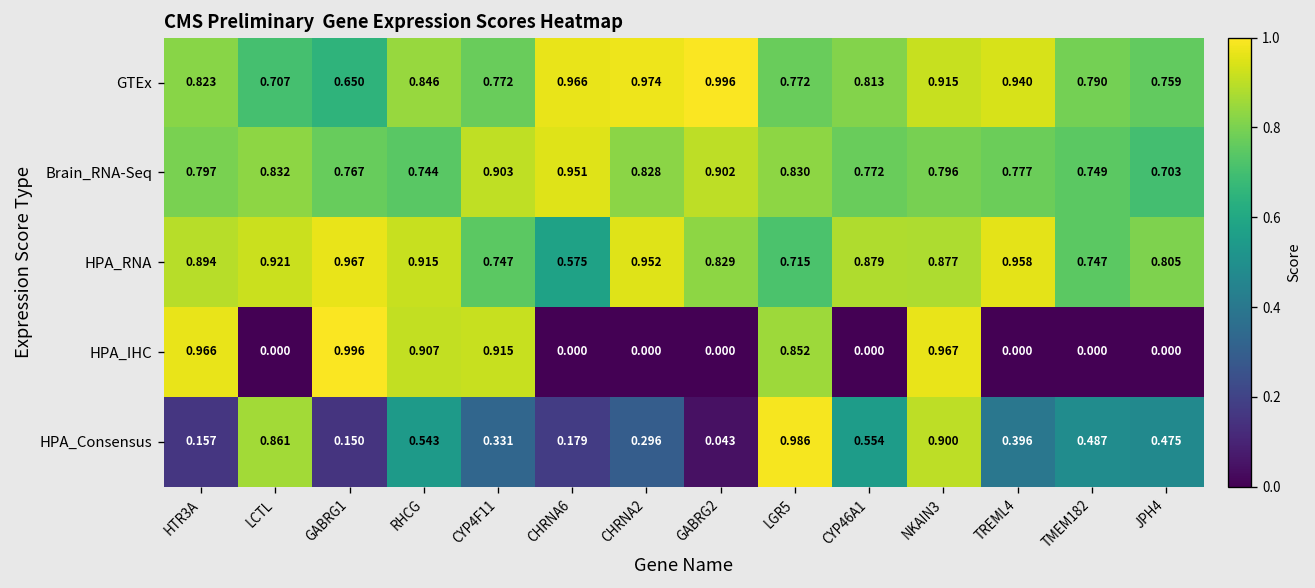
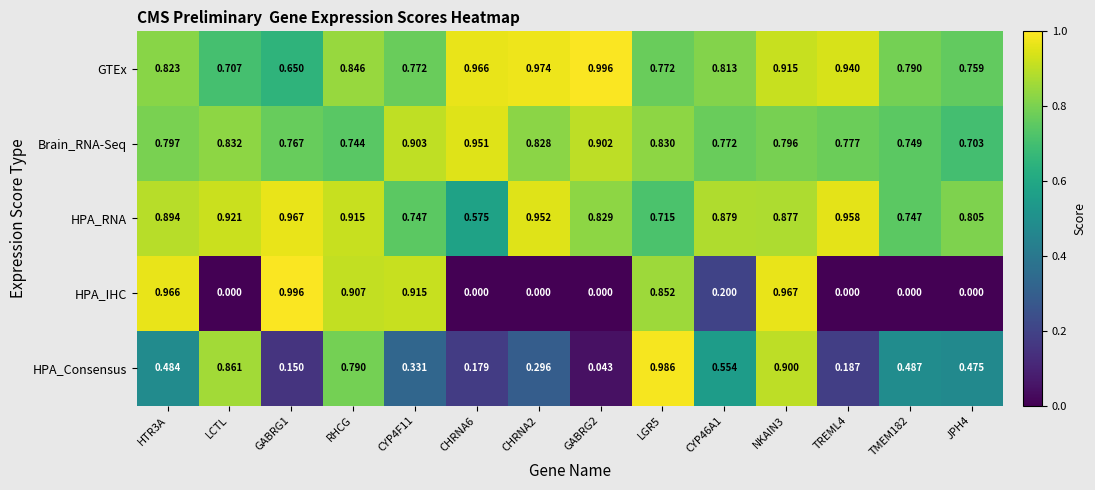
HPA_IHC, CYP46A1: 0.000 -> 0.200
HPA_Consensus, HTR3A: 0.157 -> 0.484
HPA_Consensus, RHCG: 0.543 -> 0.790
HPA_Consensus, TREML4: 0.396 -> 0.187
